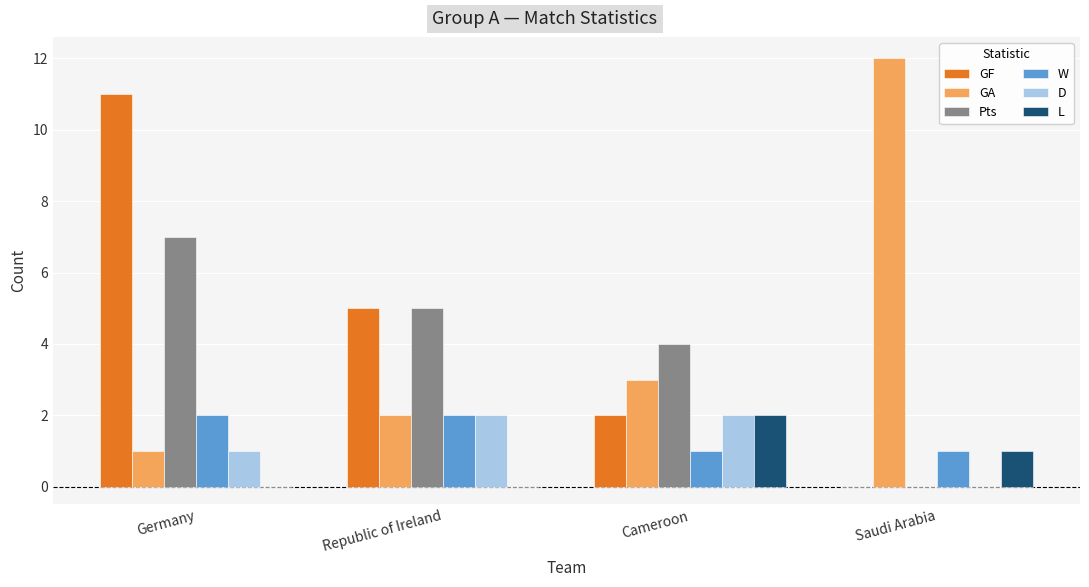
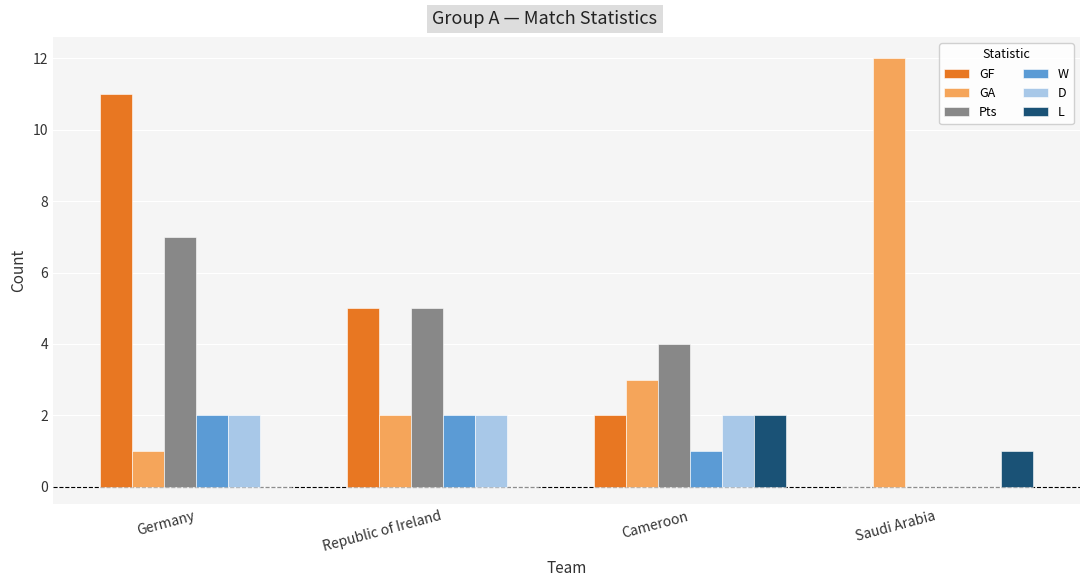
D, Germany: 1 -> 2
W, Saudi Arabia: 1 -> 0
